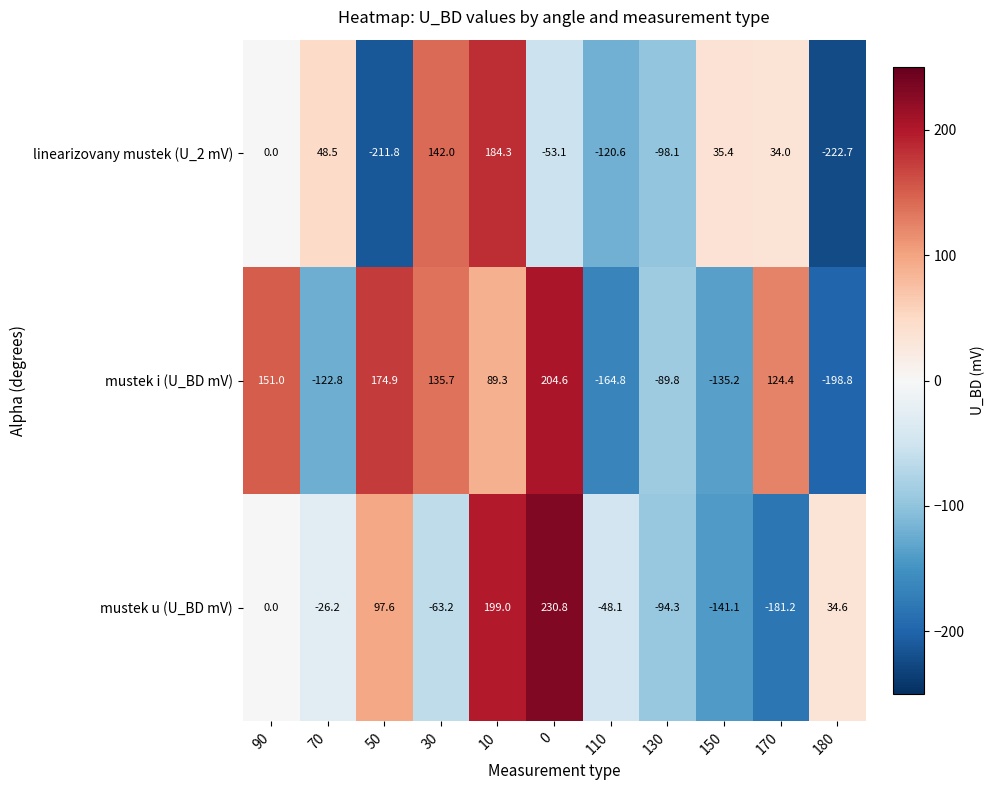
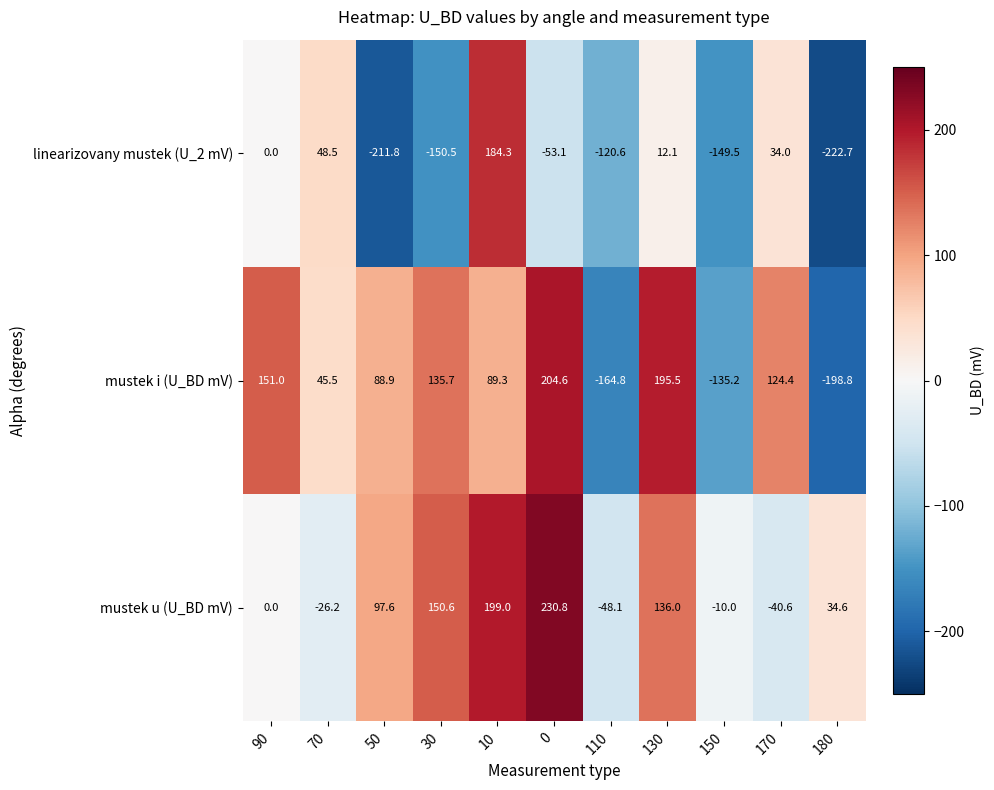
linearizovany mustek (U_2 mV), 30: 142.0 -> -150.5
linearizovany mustek (U_2 mV), 130: -98.1 -> 12.1
linearizovany mustek (U_2 mV), 150: 35.4 -> -149.5
mustek i (U_BD mV), 70: -122.8 -> 45.5
mustek i (U_BD mV), 50: 174.9 -> 88.9
mustek i (U_BD mV), 130: -89.8 -> 195.5
mustek u (U_BD mV), 30: -63.2 -> 150.6
mustek u (U_BD mV), 130: -94.3 -> 136.0
mustek u (U_BD mV), 150: -141.1 -> -10.0
mustek u (U_BD mV), 170: -181.2 -> -40.6
